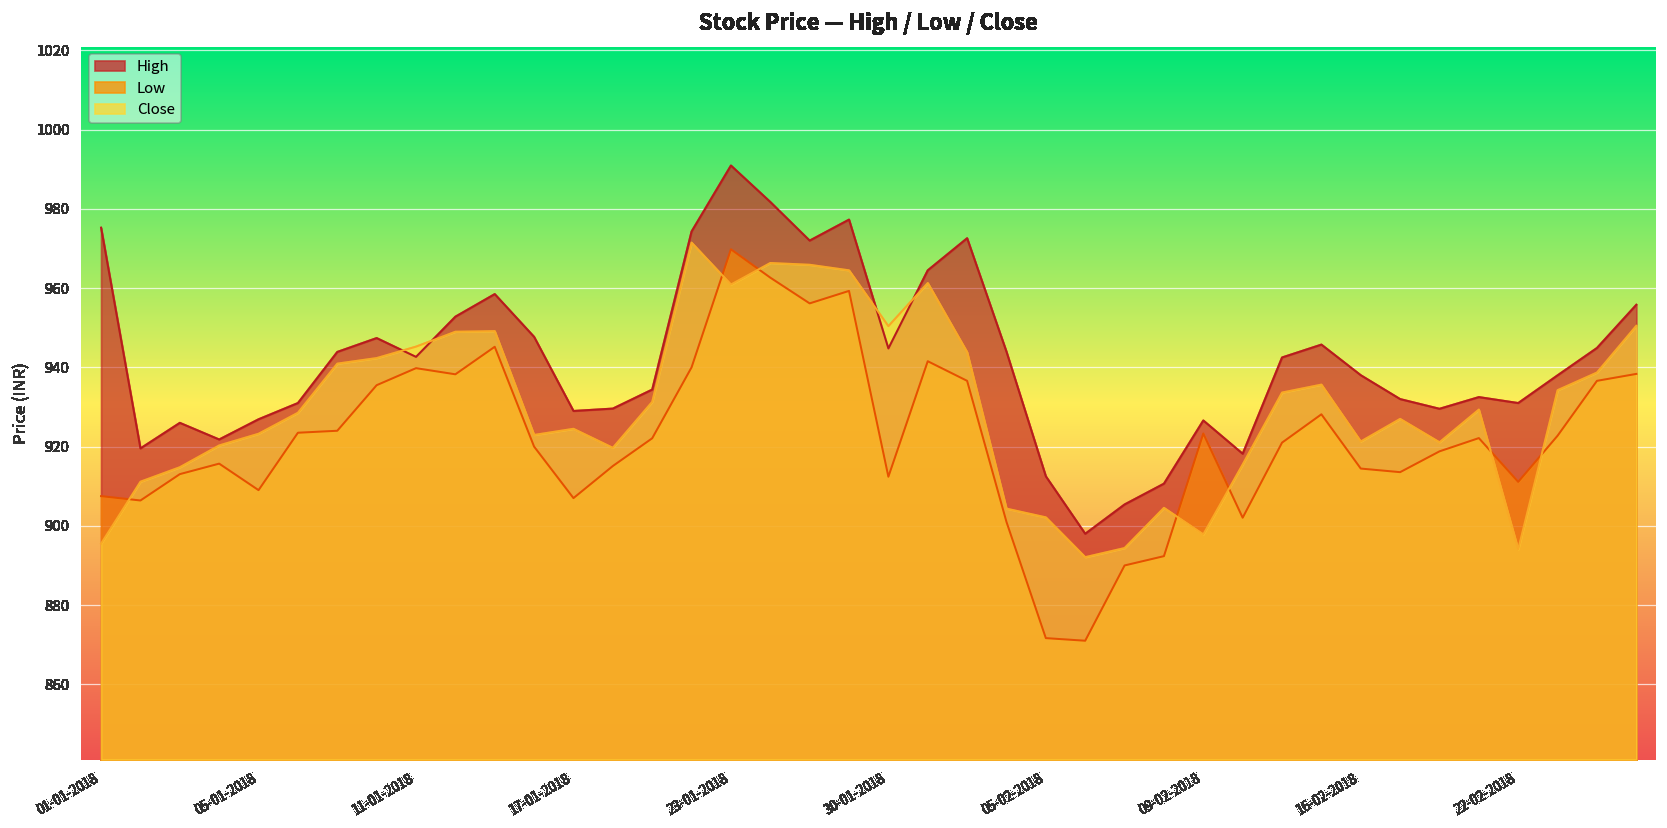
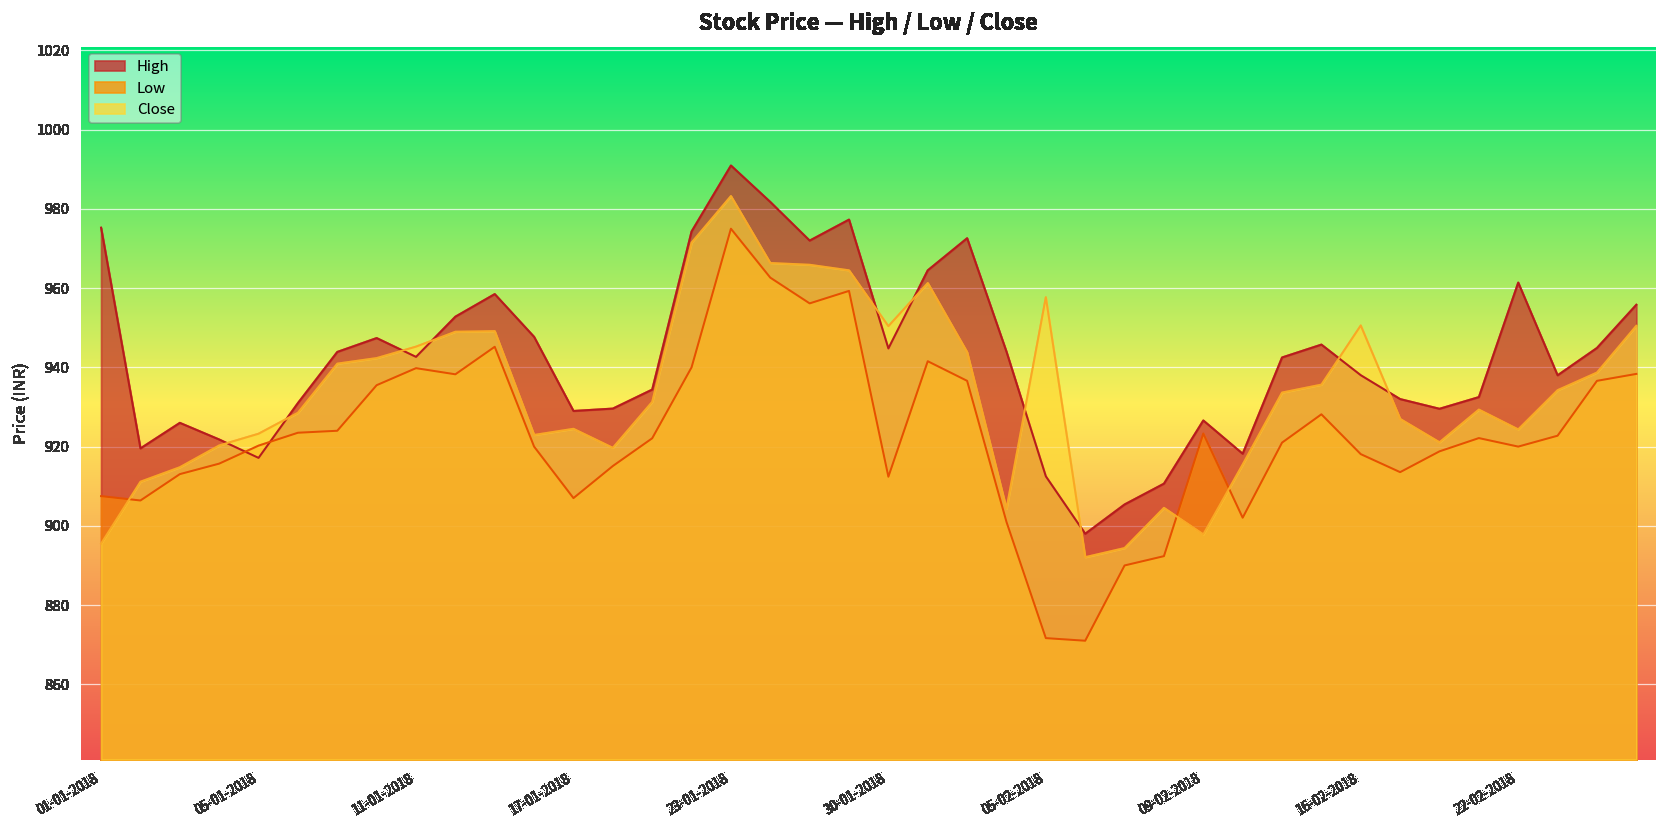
High, 05-01-2018: 927 -> 917
Low, 05-01-2018: 909 -> 920
Low, 23-01-2018: 970 -> 975
Close, 23-01-2018: 961 -> 983
Close, 05-02-2018: 902 -> 958
Low, 16-02-2018: 914 -> 918
Close, 16-02-2018: 921 -> 951
High, 22-02-2018: 931 -> 961
Low, 22-02-2018: 911 -> 920
Close, 22-02-2018: 894 -> 924
